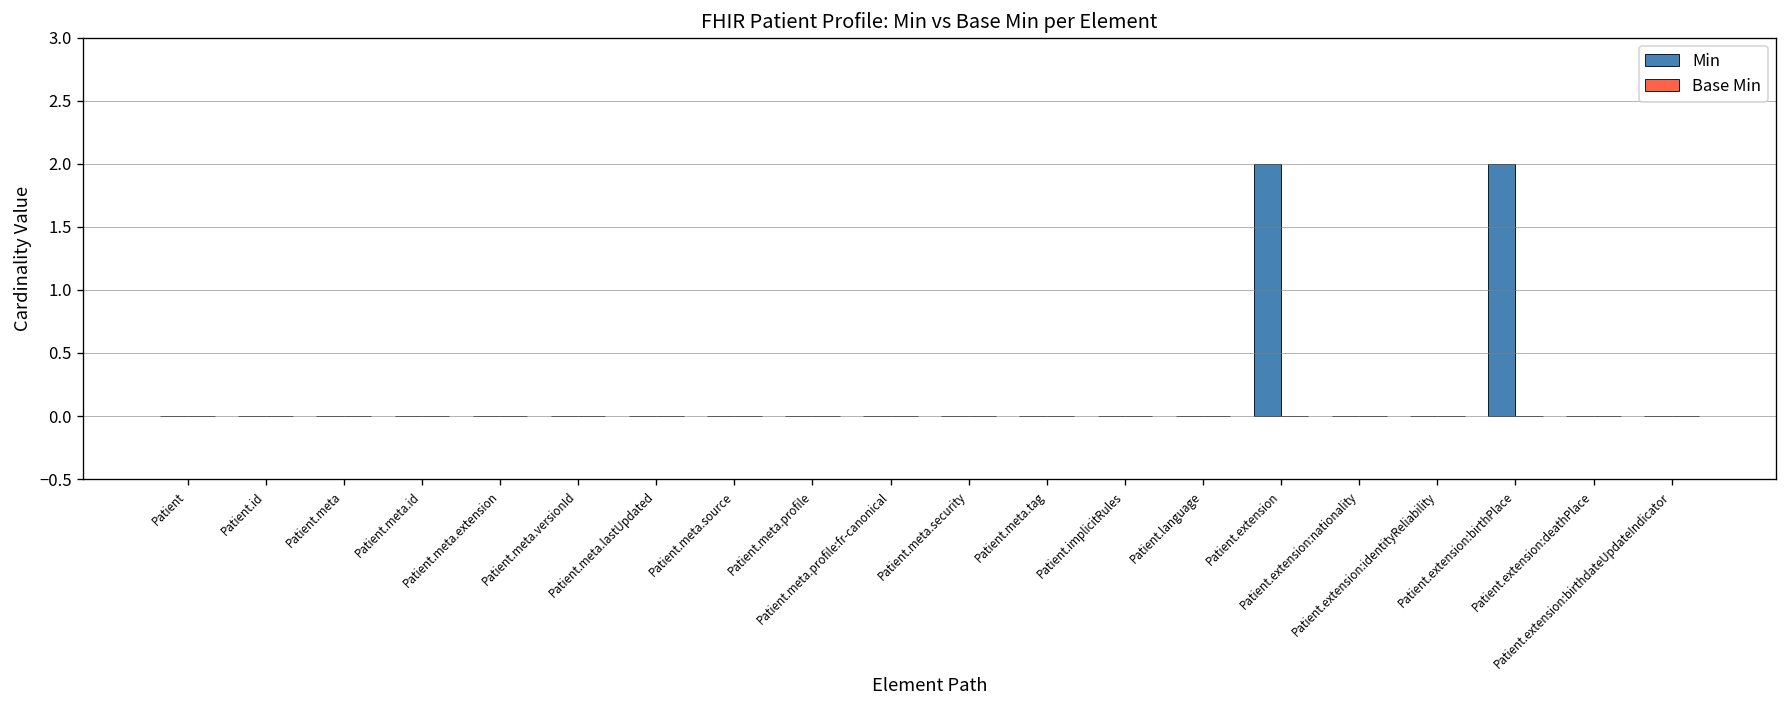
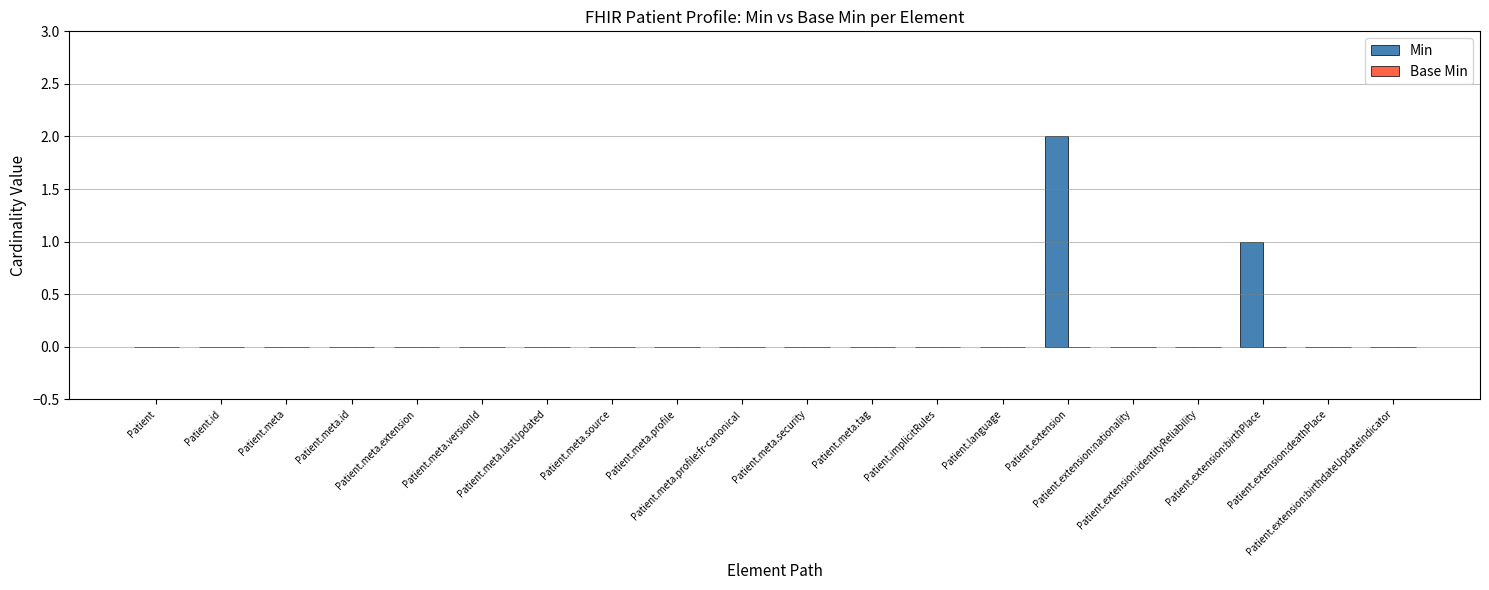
Min, Patient.extension:birthPlace: 2 -> 1
